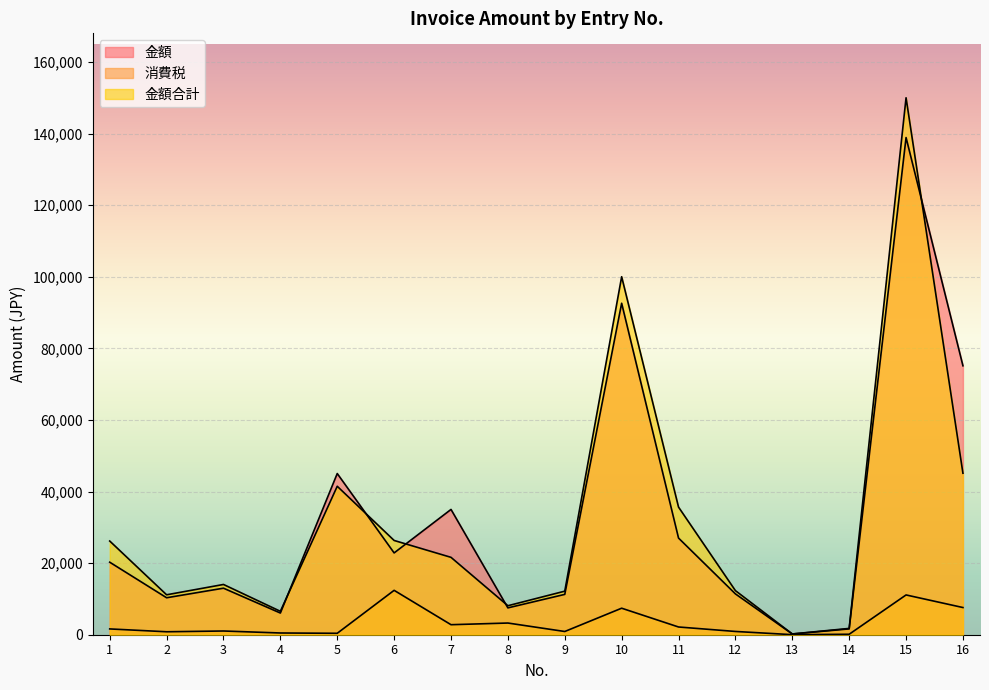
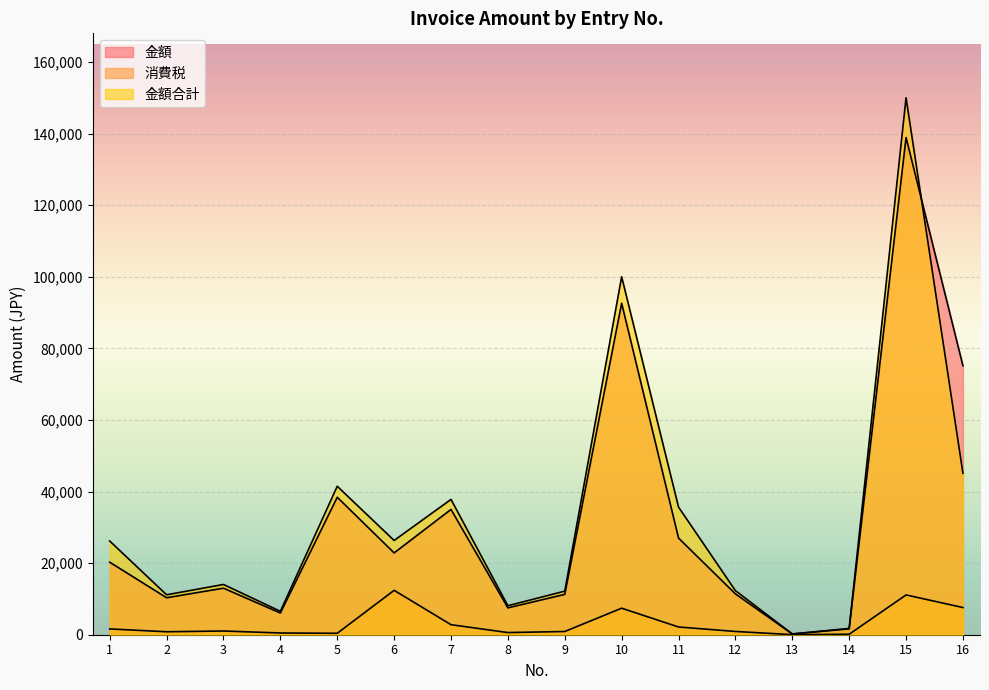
金額, 5: 45,000 -> 38,000
金額合計, 7: 22,000 -> 38,000
消費税, 8: 3,000 -> 1,000
